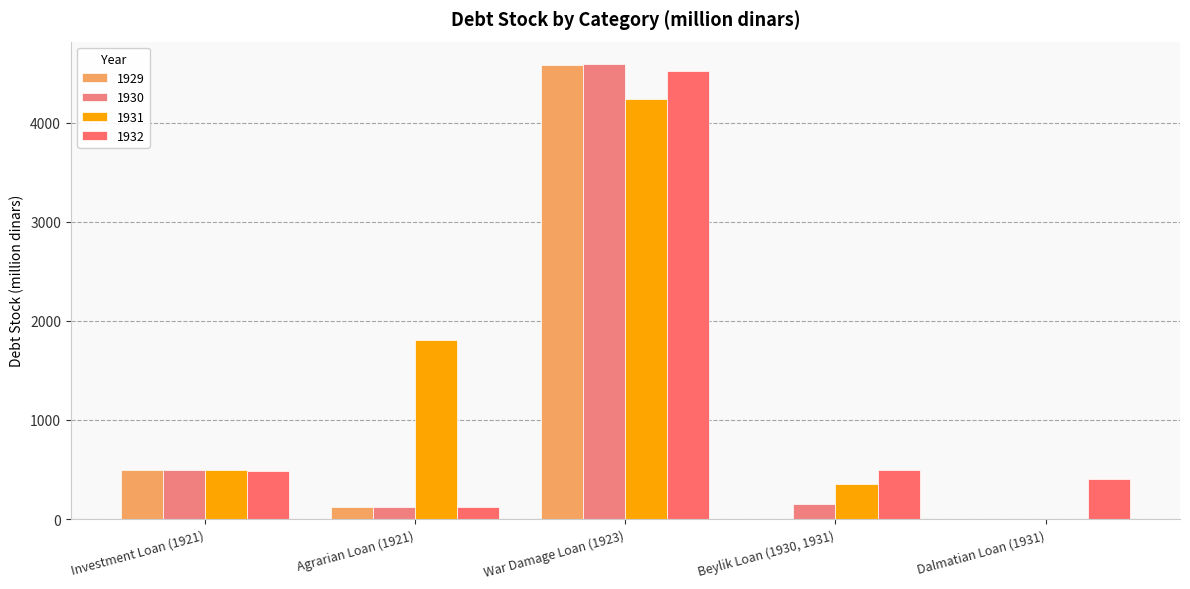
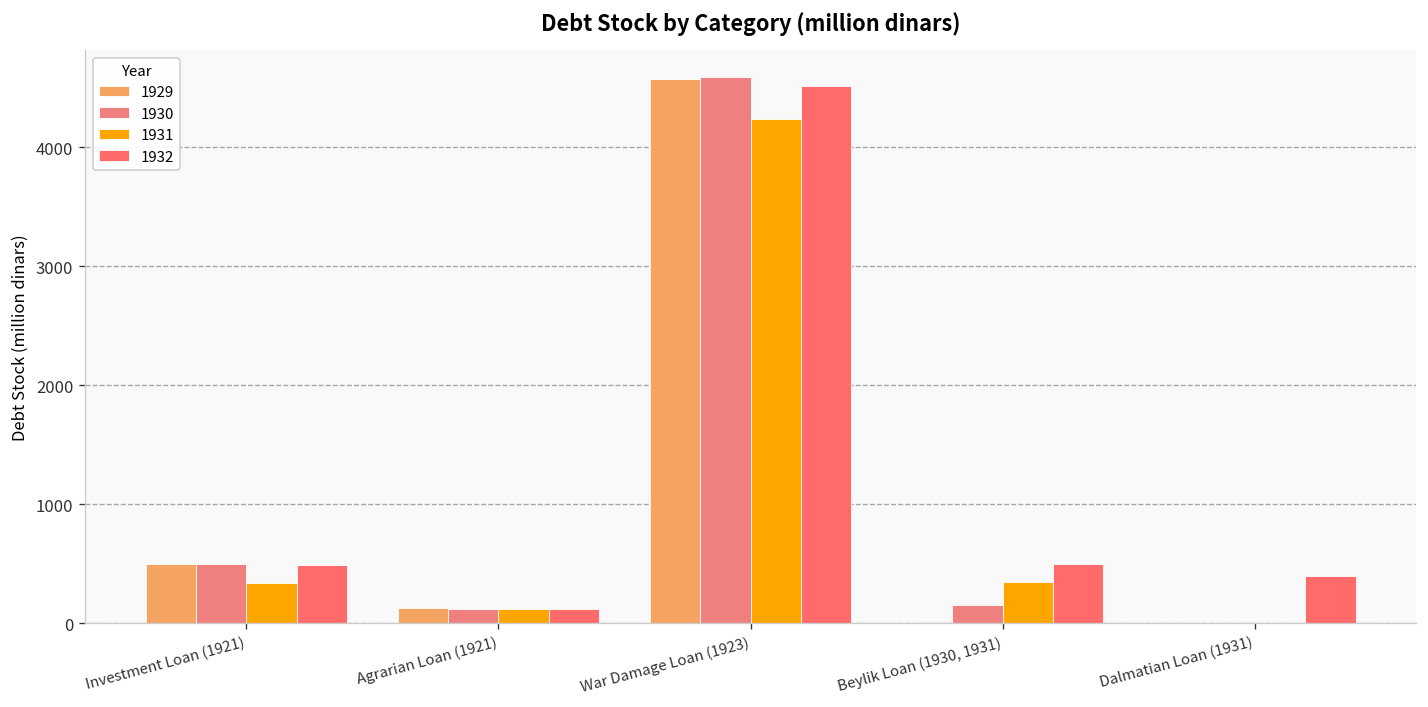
1931, Investment Loan (1921): 500 -> 300
1931, Agrarian Loan (1921): 1800 -> 100
